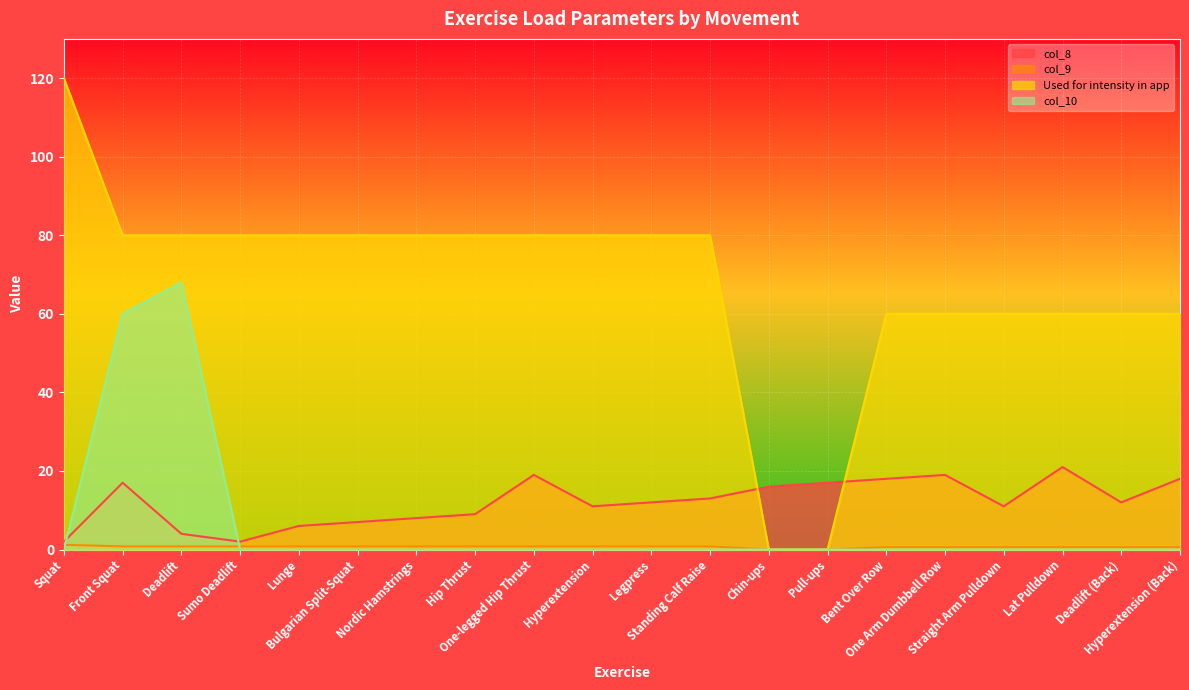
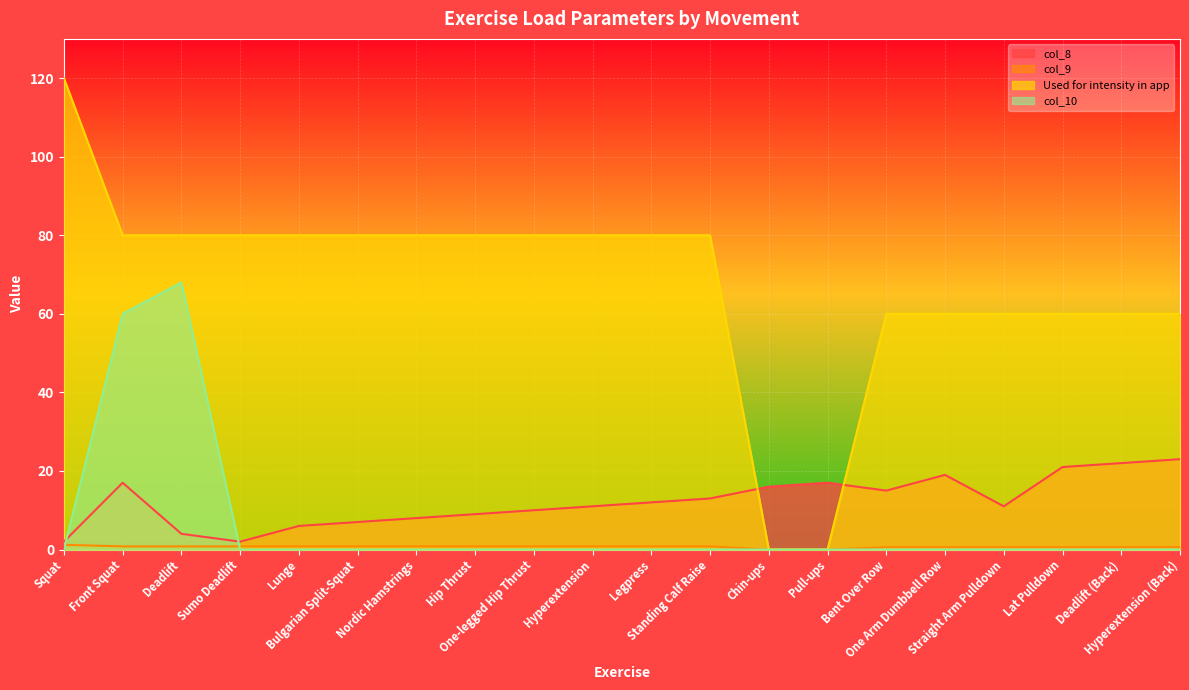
col_8, One-legged Hip Thrust: 19 -> 10
col_8, Bent Over Row: 18 -> 15
col_8, Deadlift (Back): 12 -> 22
col_8, Hyperextension (Back): 18 -> 23
